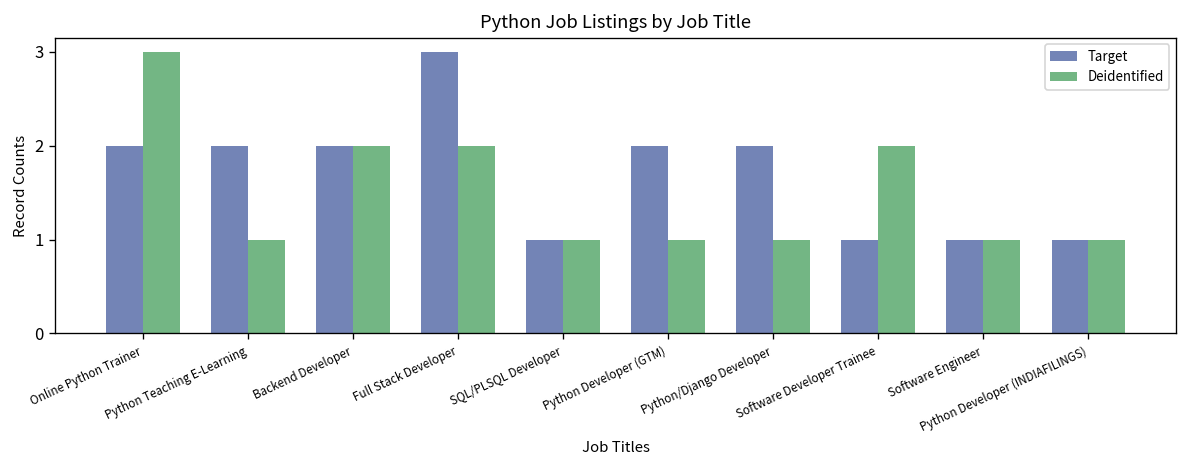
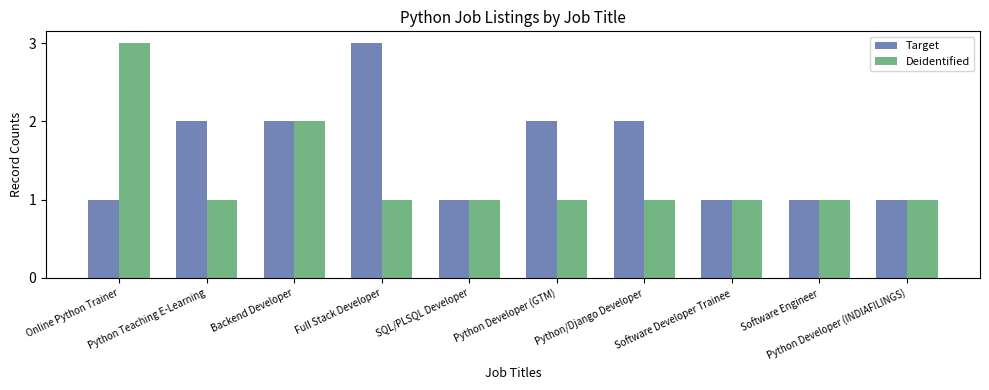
Target, Online Python Trainer: 2 -> 1
Deidentified, Full Stack Developer: 2 -> 1
Deidentified, Software Developer Trainee: 2 -> 1
